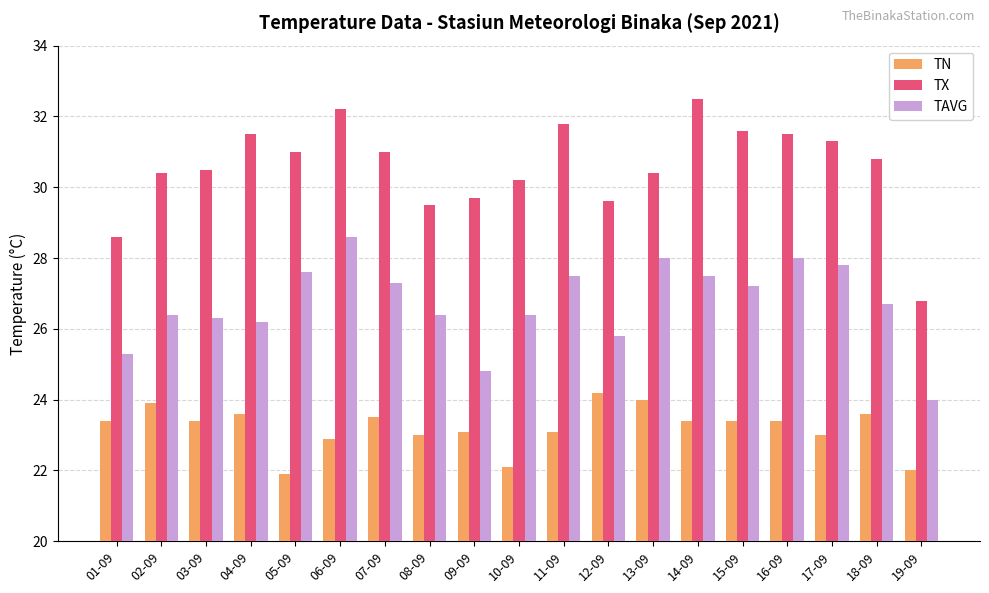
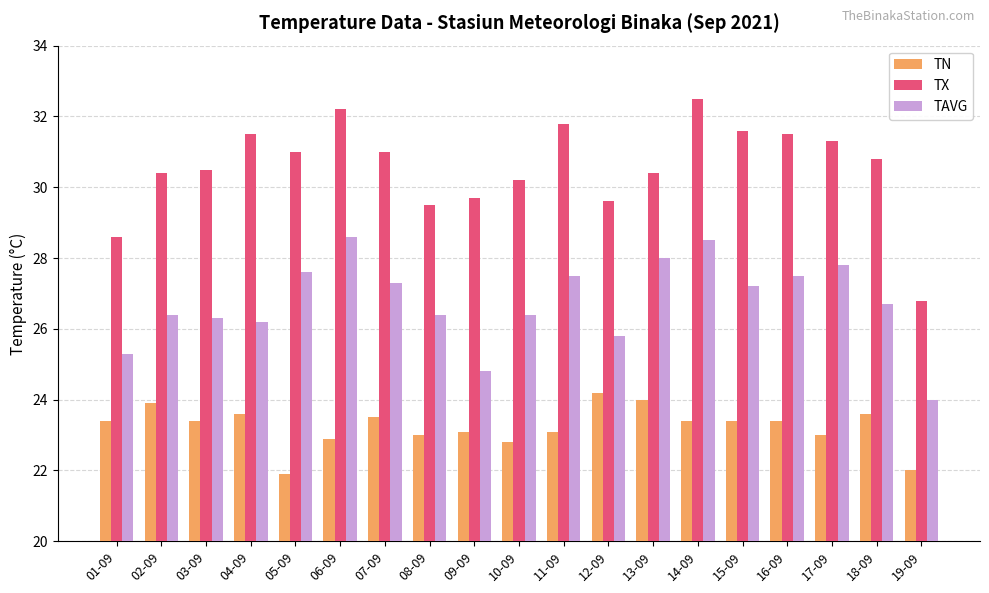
TN, 10-09: 22.1 -> 22.8
TAVG, 14-09: 27.5 -> 28.5
TAVG, 16-09: 28.0 -> 27.5
